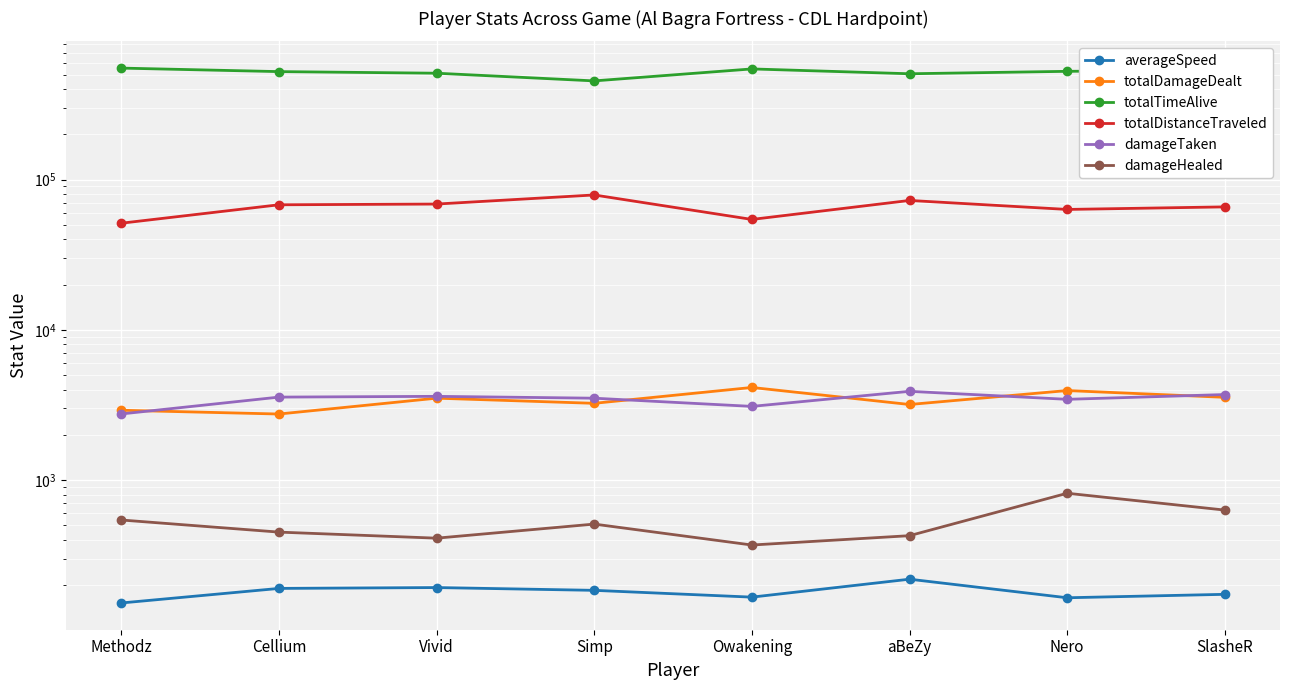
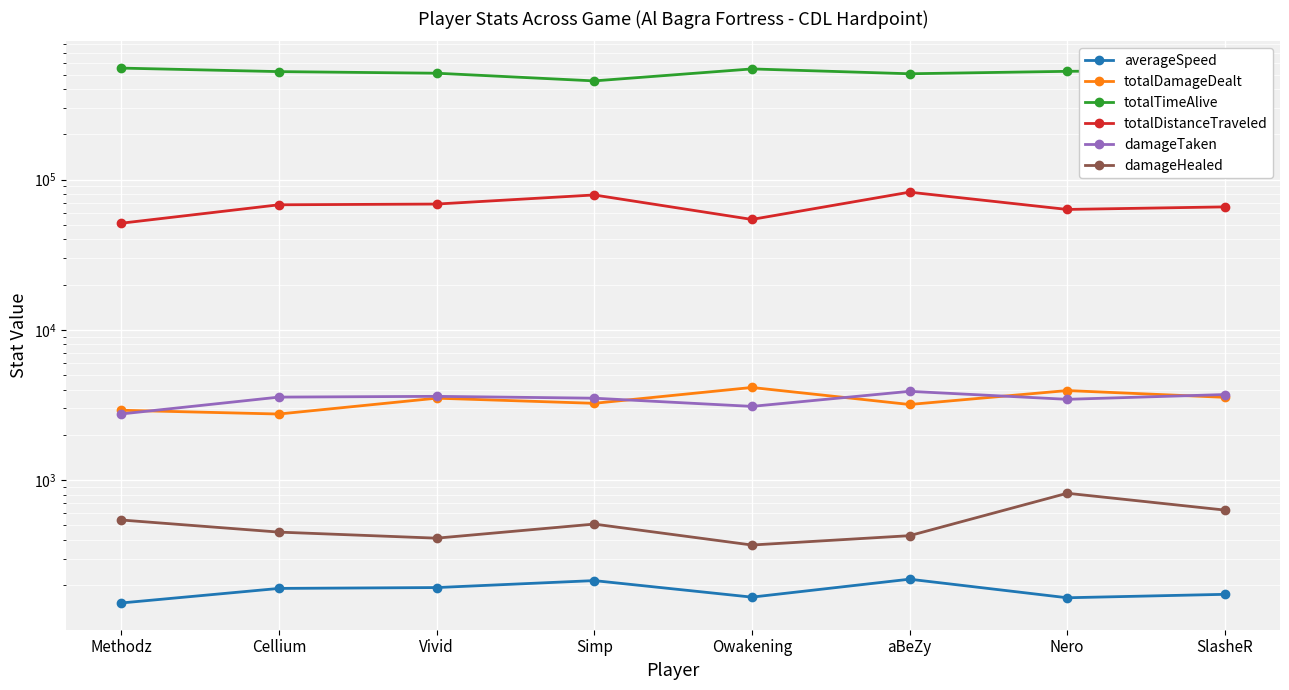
averageSpeed, Simp: 180 -> 210
totalDistanceTraveled, aBeZy: 70000 -> 80000
